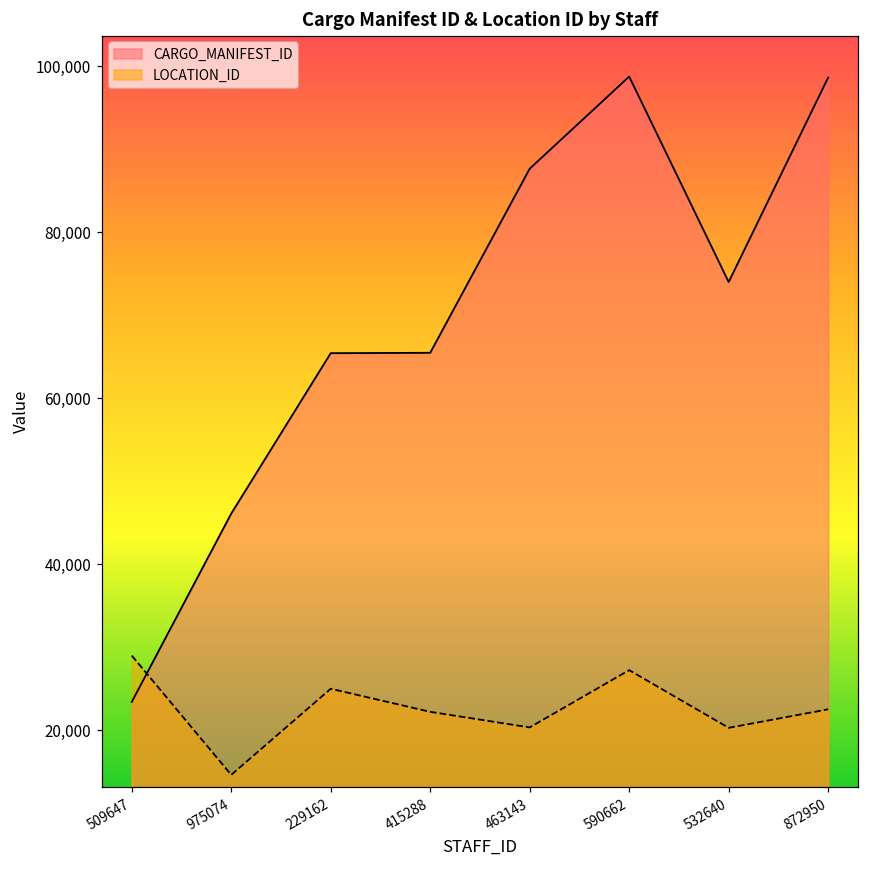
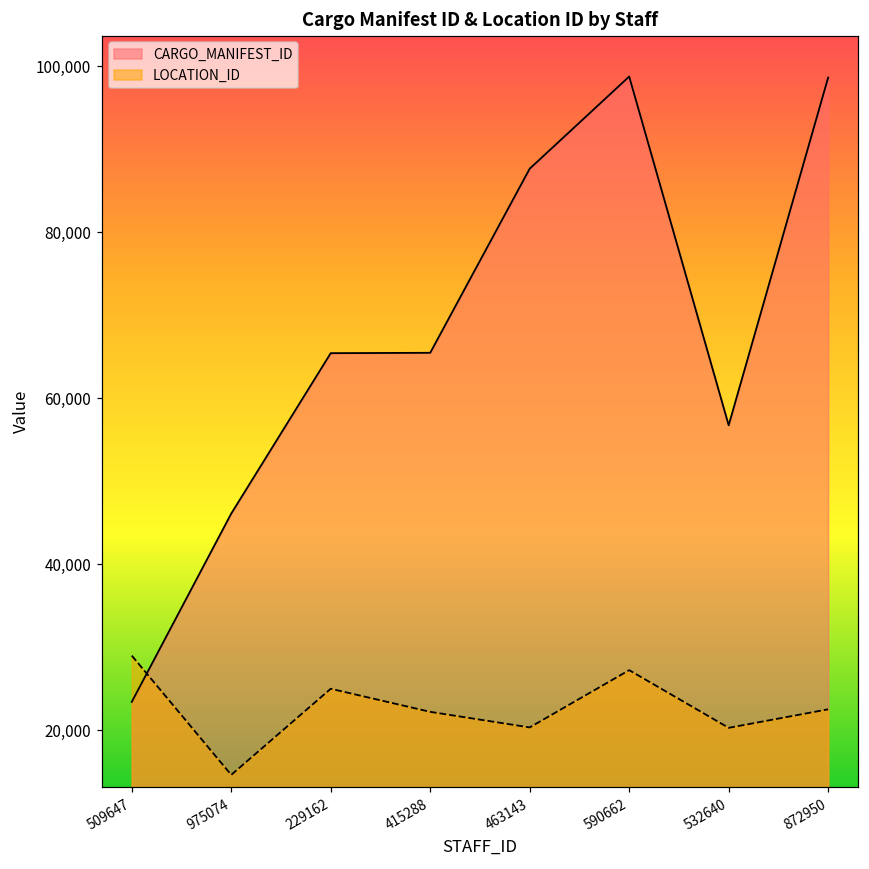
CARGO_MANIFEST_ID, 532640: 74,000 -> 57,000
